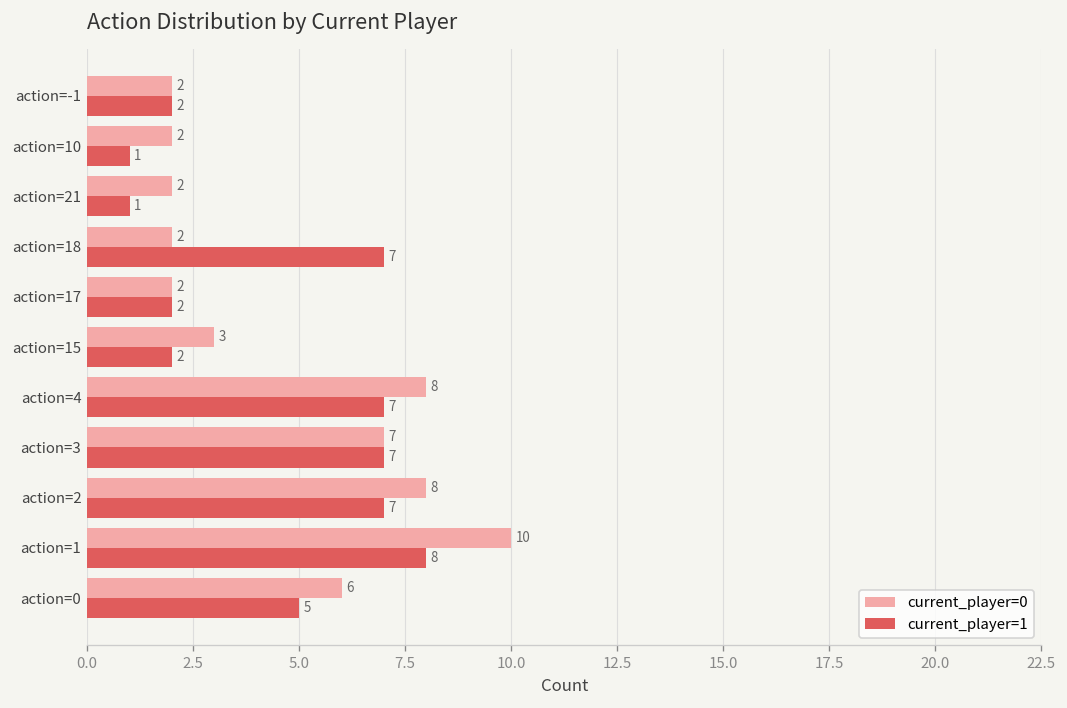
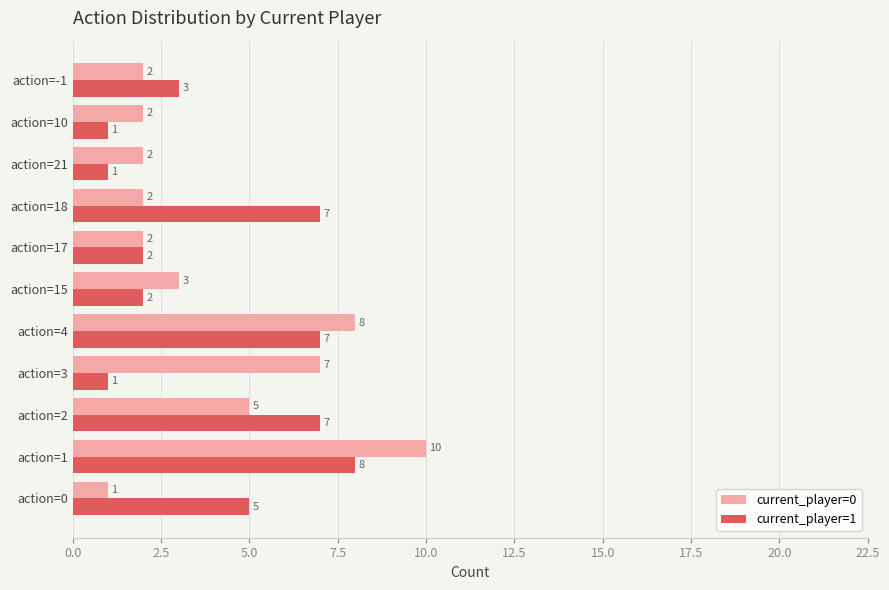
current_player=1, action=-1: 2 -> 3
current_player=1, action=3: 7 -> 1
current_player=0, action=2: 8 -> 5
current_player=0, action=0: 6 -> 1
